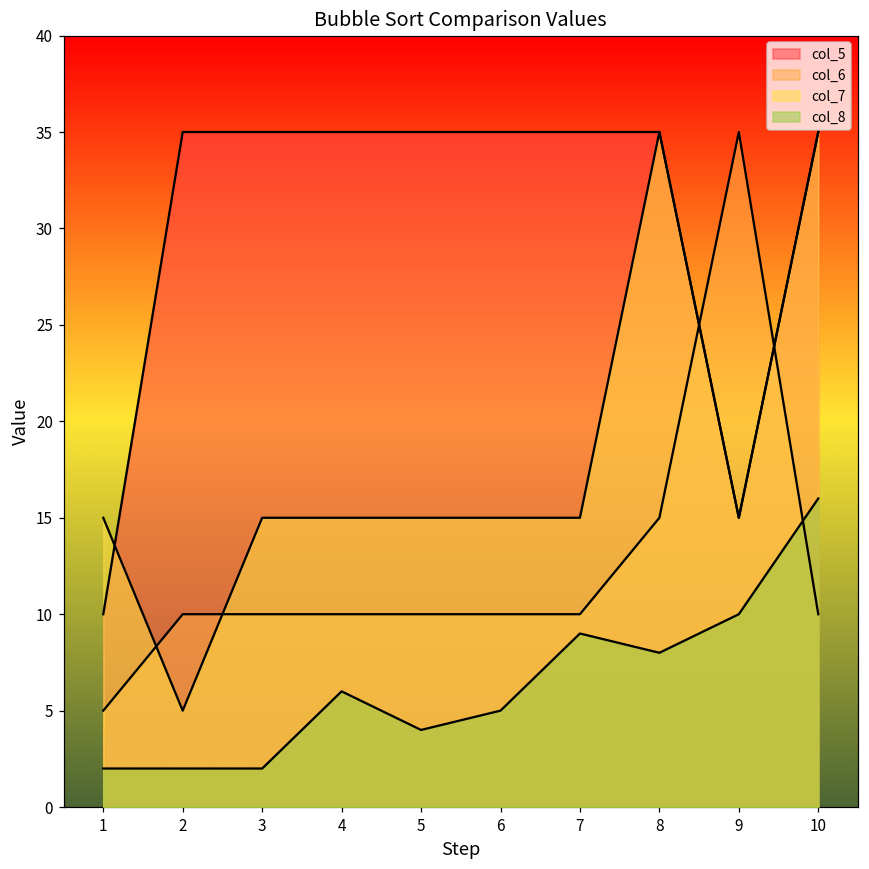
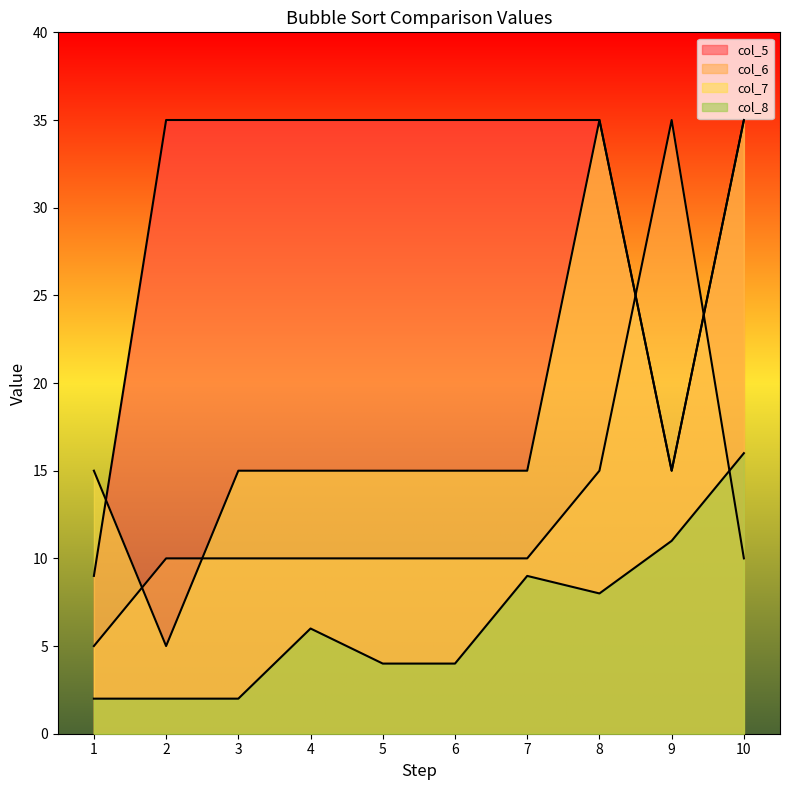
col_5, 1: 10 -> 9
col_8, 6: 5 -> 4
col_8, 9: 10 -> 11
